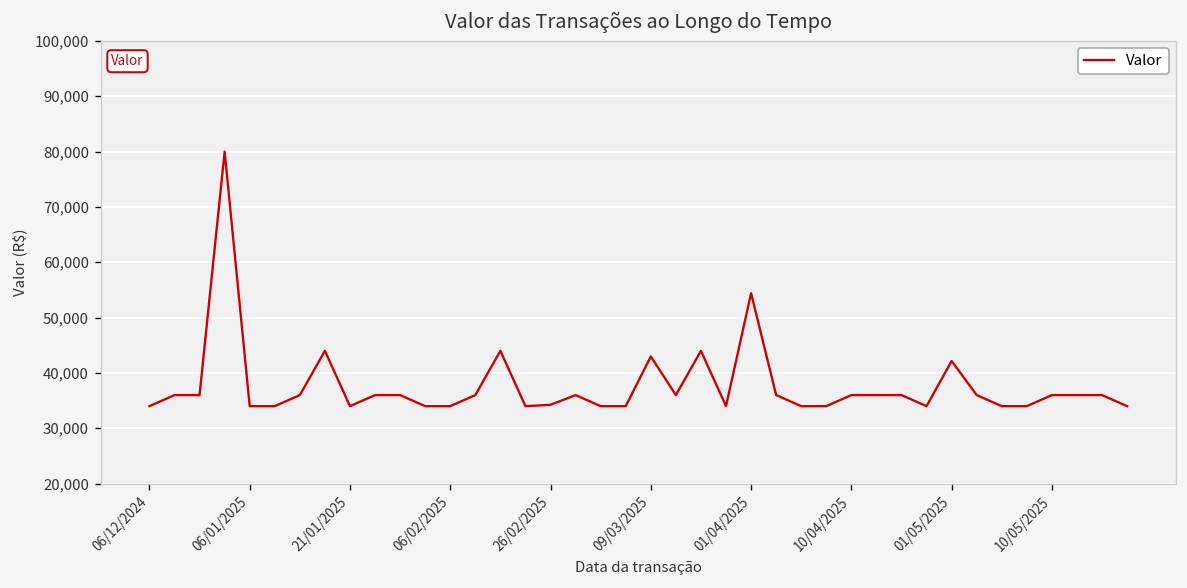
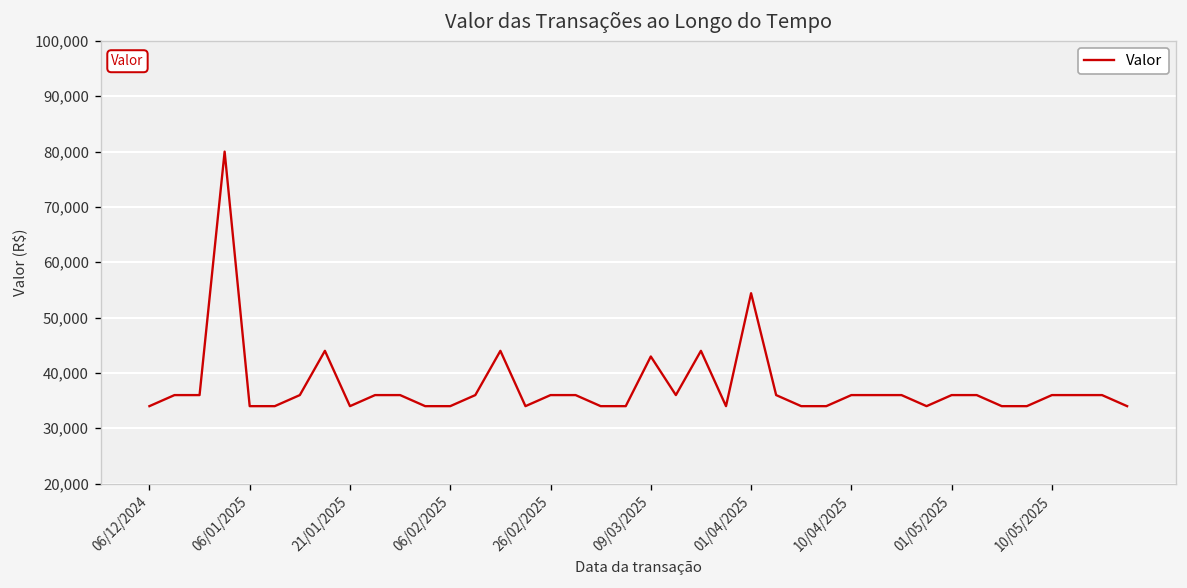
26/02/2025: 34,000 -> 36,000
01/05/2025: 42,000 -> 36,000
